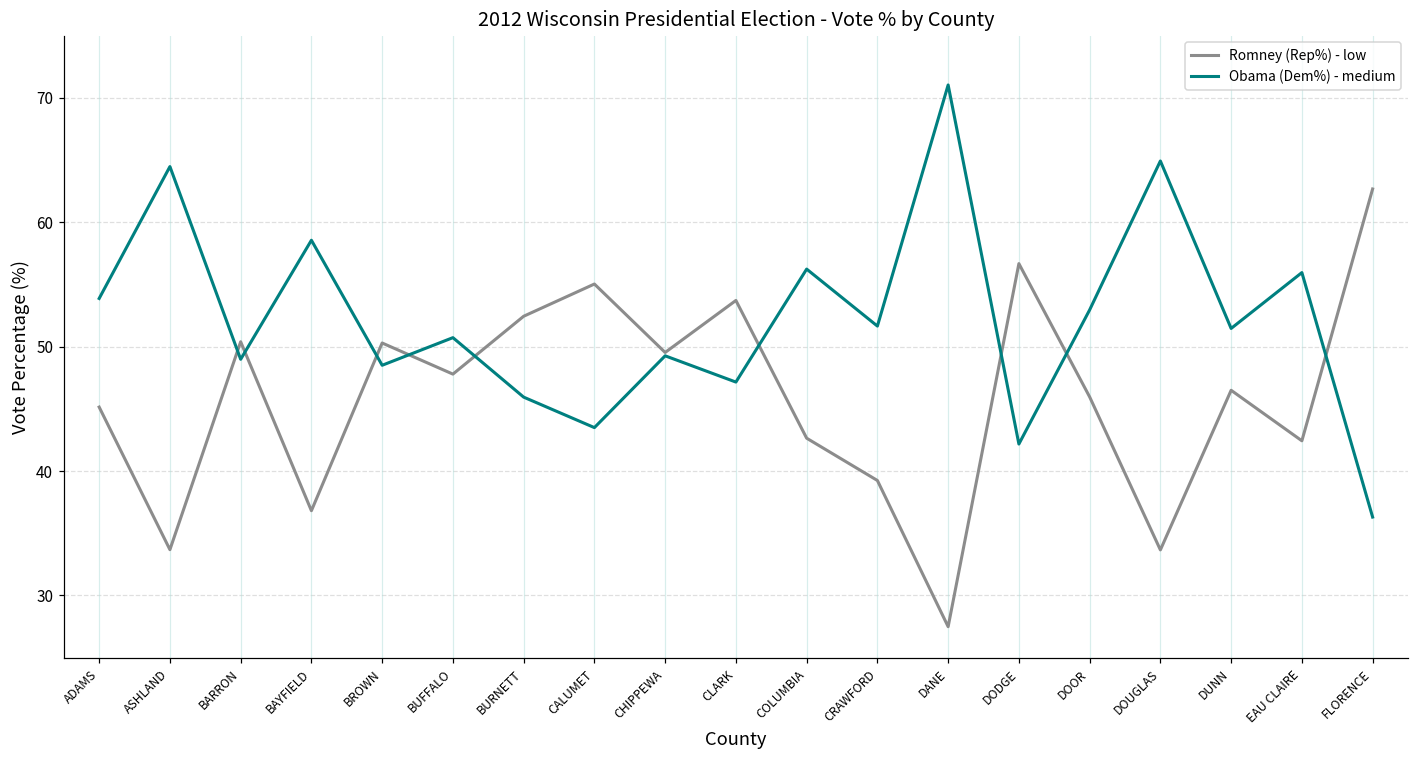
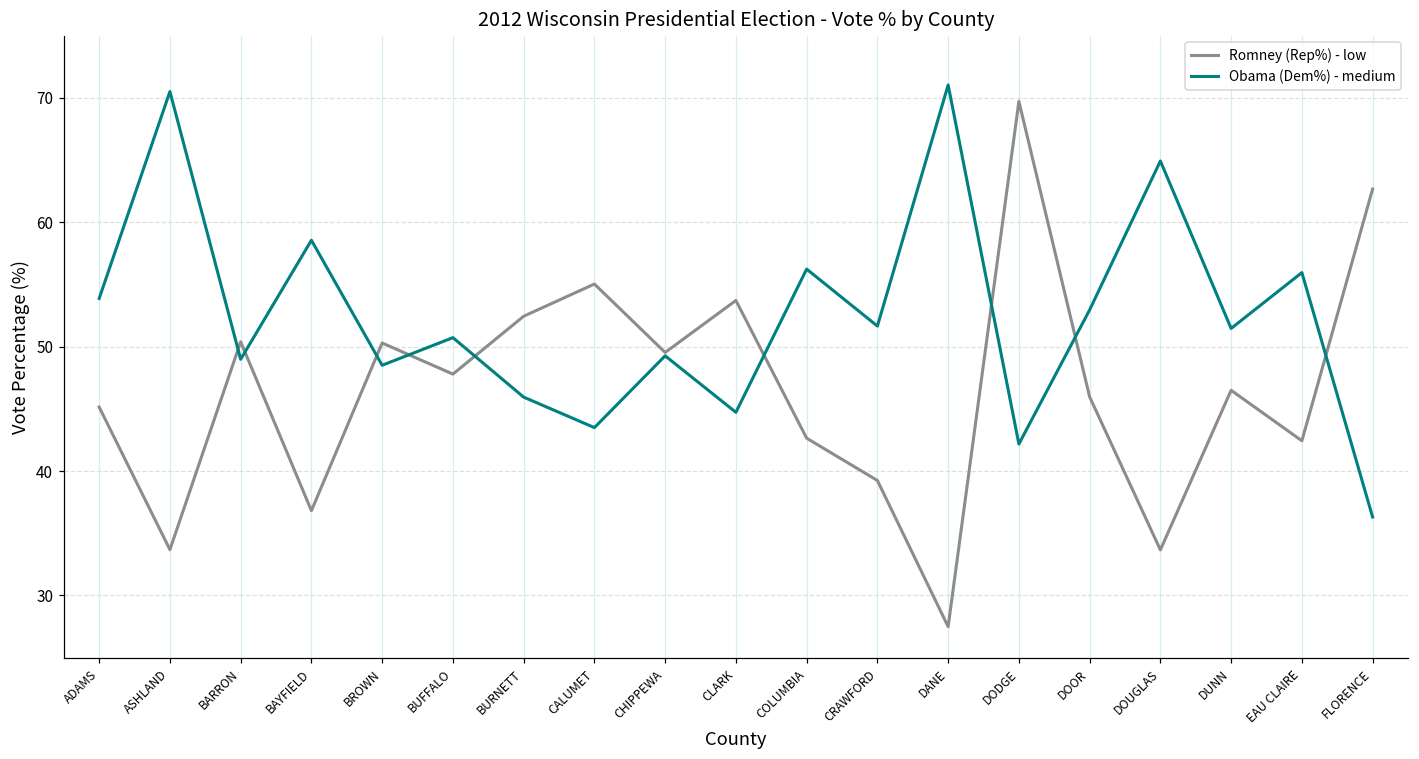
Obama (Dem%) - medium, ASHLAND: 64.5 -> 70.5
Obama (Dem%) - medium, CLARK: 47.2 -> 44.7
Romney (Rep%) - low, DODGE: 56.7 -> 69.7
